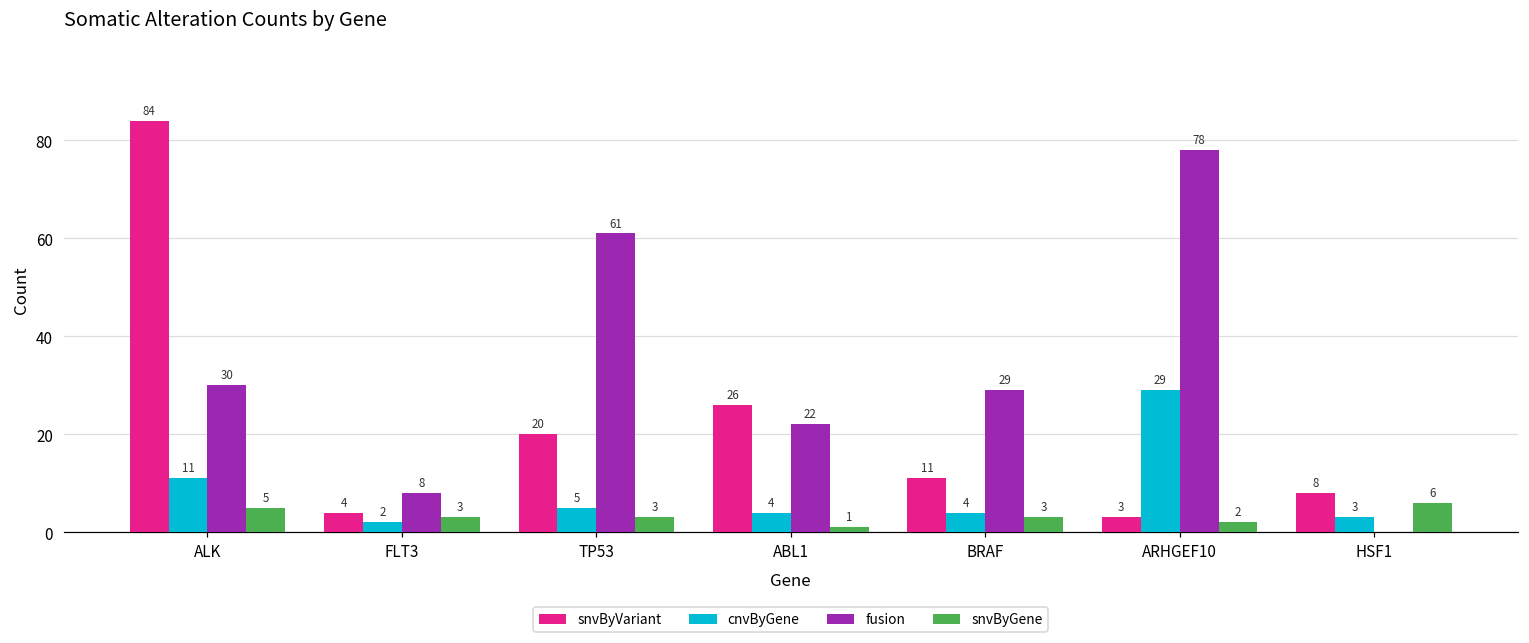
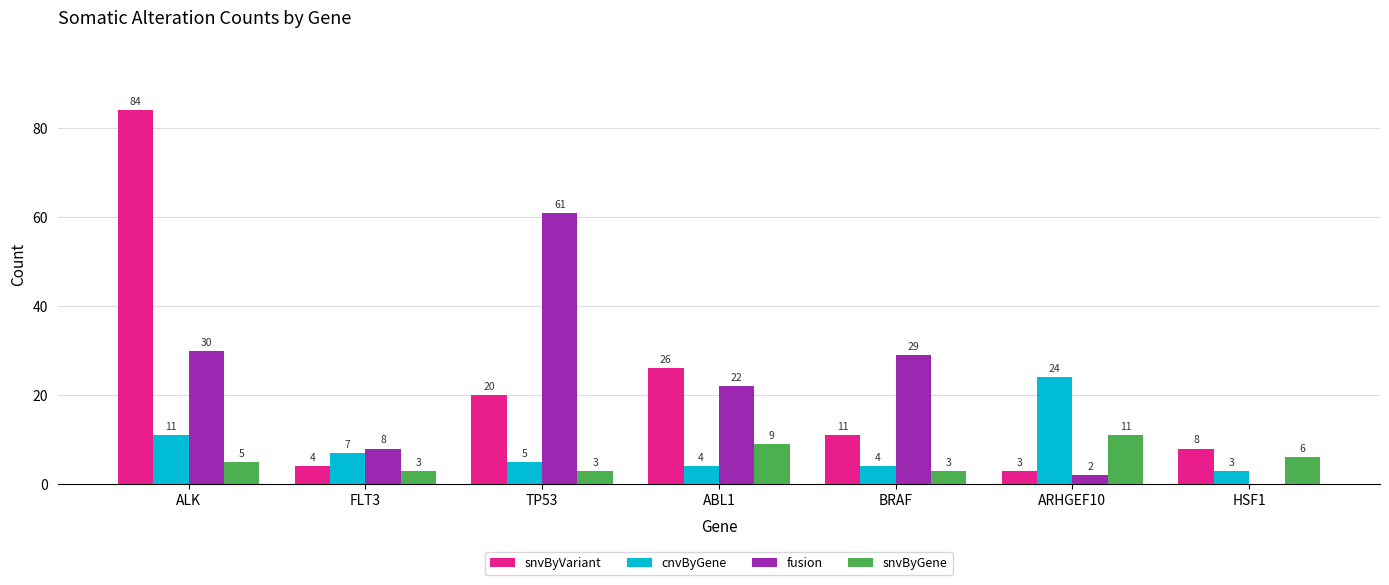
cnvByGene, FLT3: 2 -> 7
snvByGene, ABL1: 1 -> 9
cnvByGene, ARHGEF10: 29 -> 24
fusion, ARHGEF10: 78 -> 2
snvByGene, ARHGEF10: 2 -> 11
